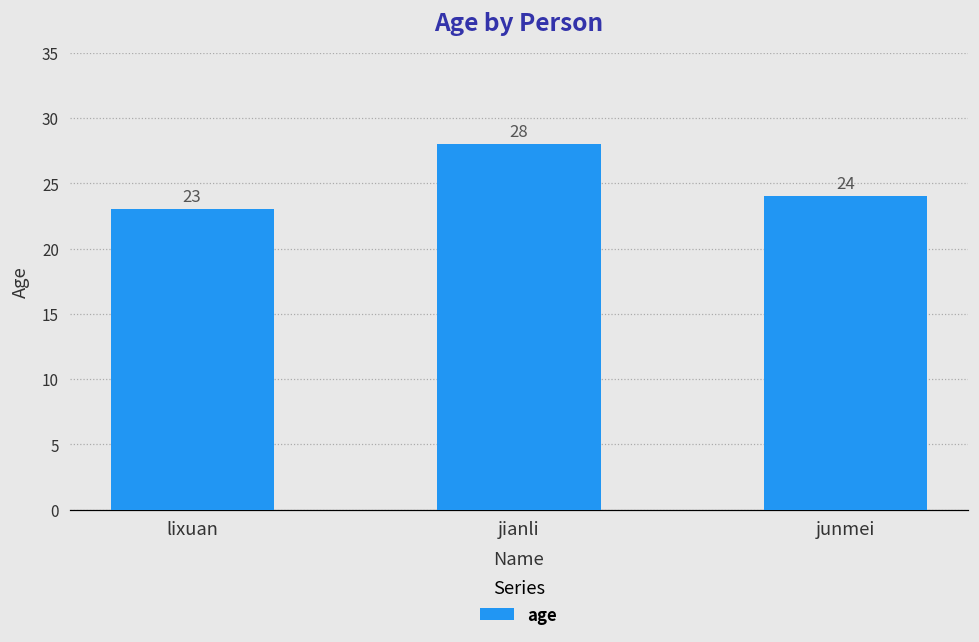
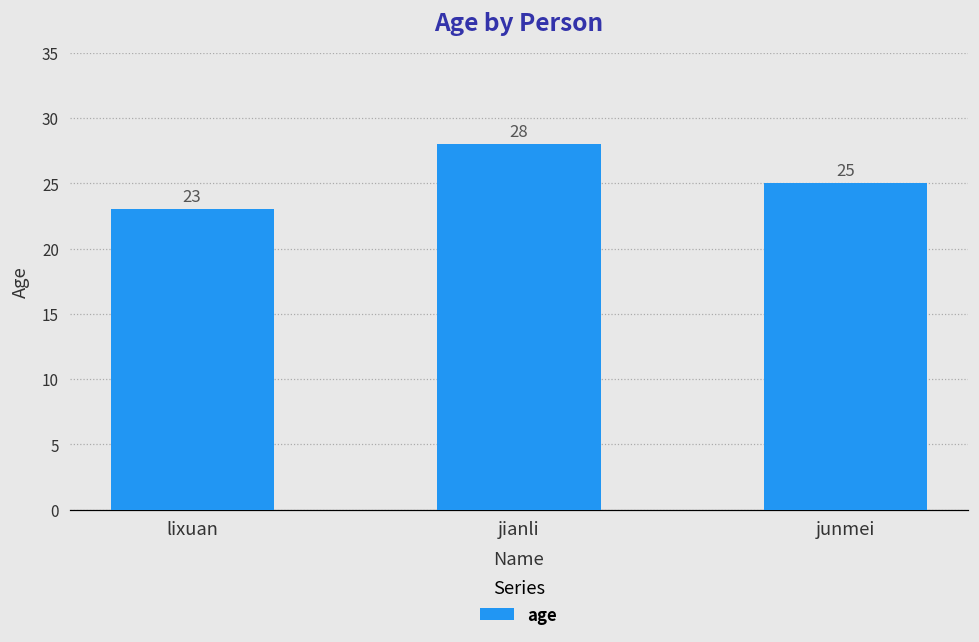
junmei: 24 -> 25
